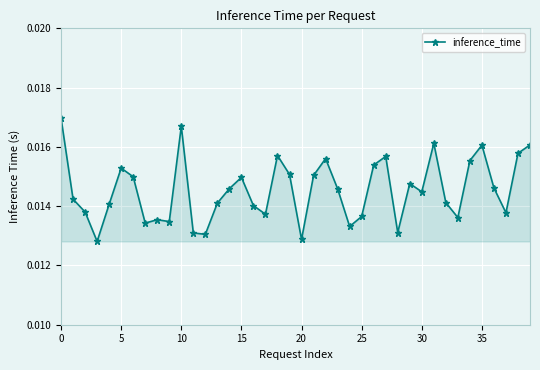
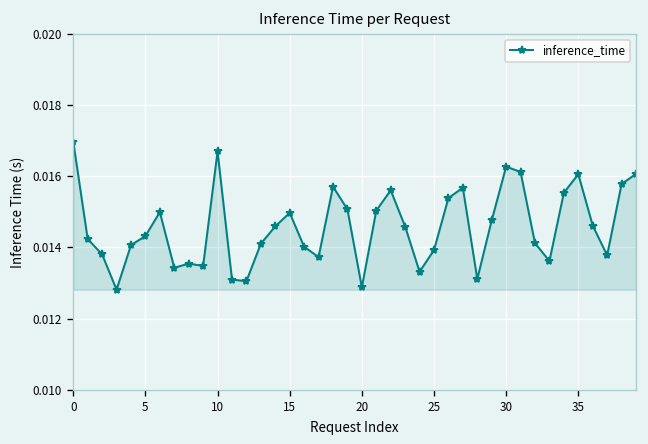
5: 0.0153 -> 0.0143
25: 0.0137 -> 0.0139
30: 0.0145 -> 0.0163
